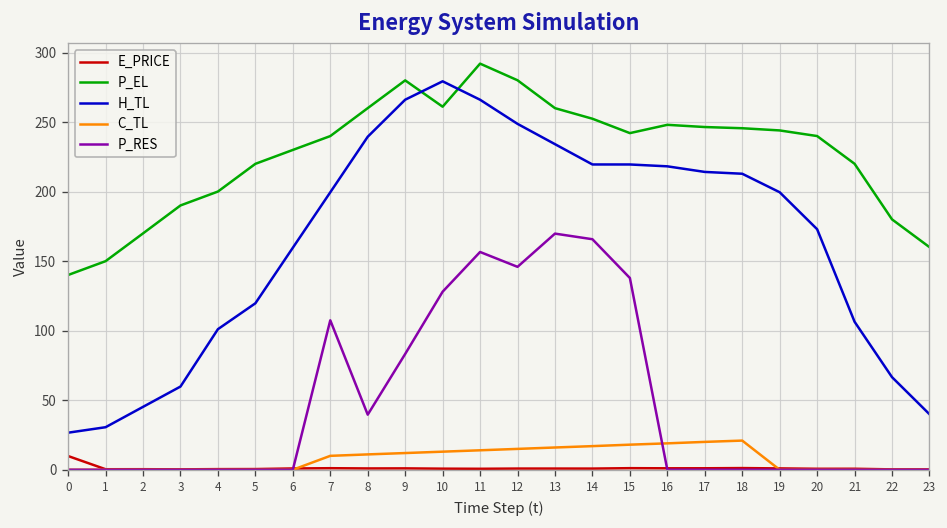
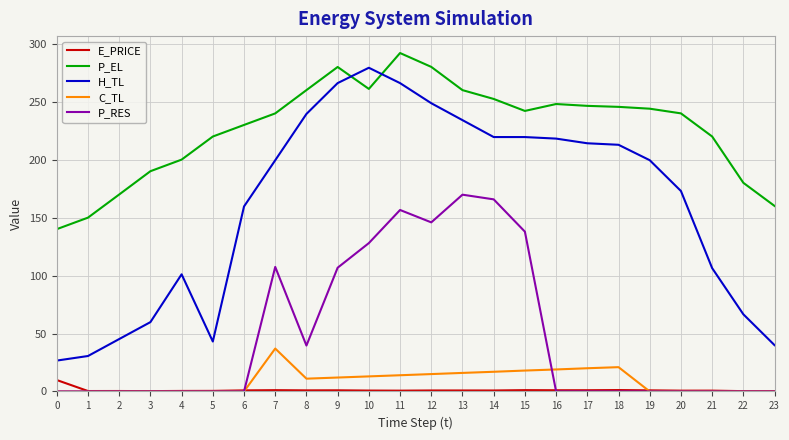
H_TL, 5: 120 -> 43
C_TL, 7: 10 -> 37
P_RES, 9: 83 -> 107
